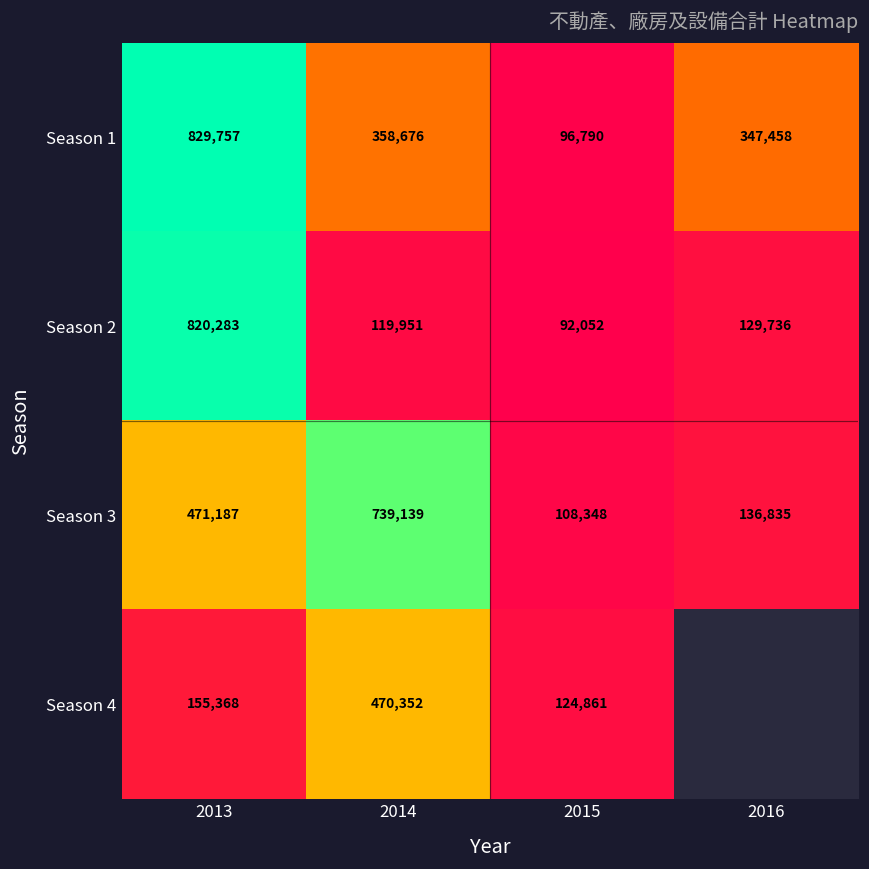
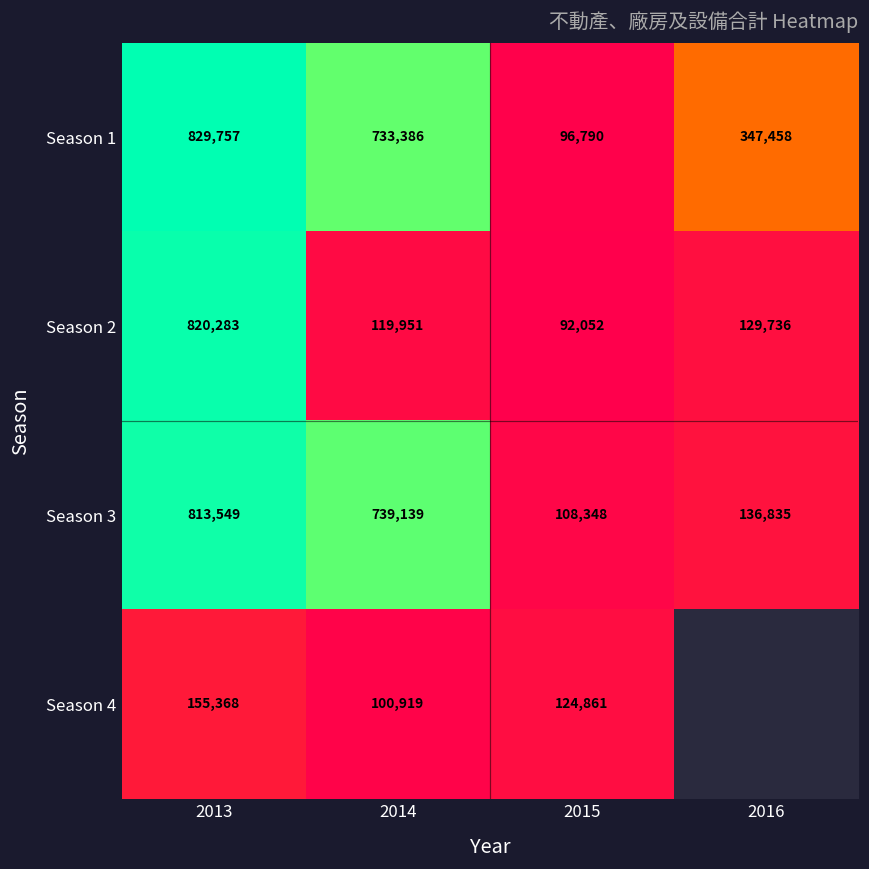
Season 1, 2014: 358,676 -> 733,386
Season 3, 2013: 471,187 -> 813,549
Season 4, 2014: 470,352 -> 100,919
